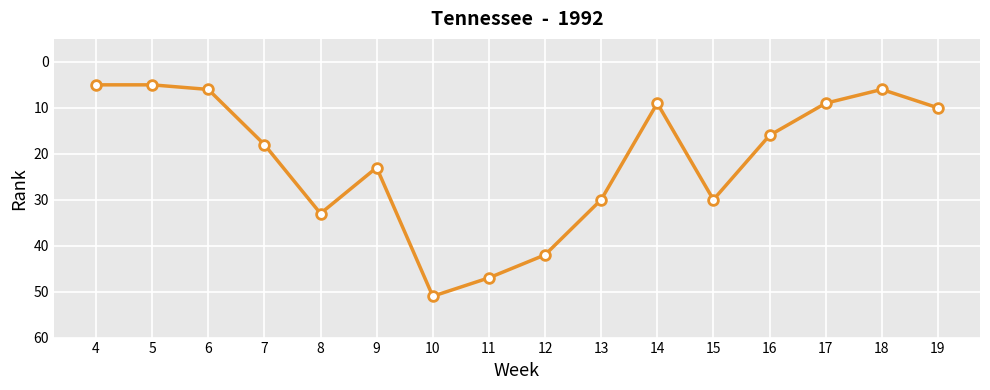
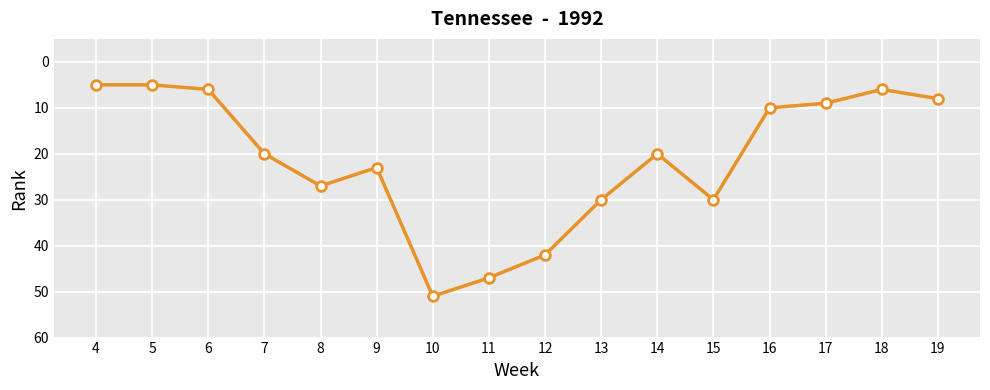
7: 18 -> 20
8: 33 -> 27
14: 9 -> 20
16: 16 -> 10
19: 10 -> 8
